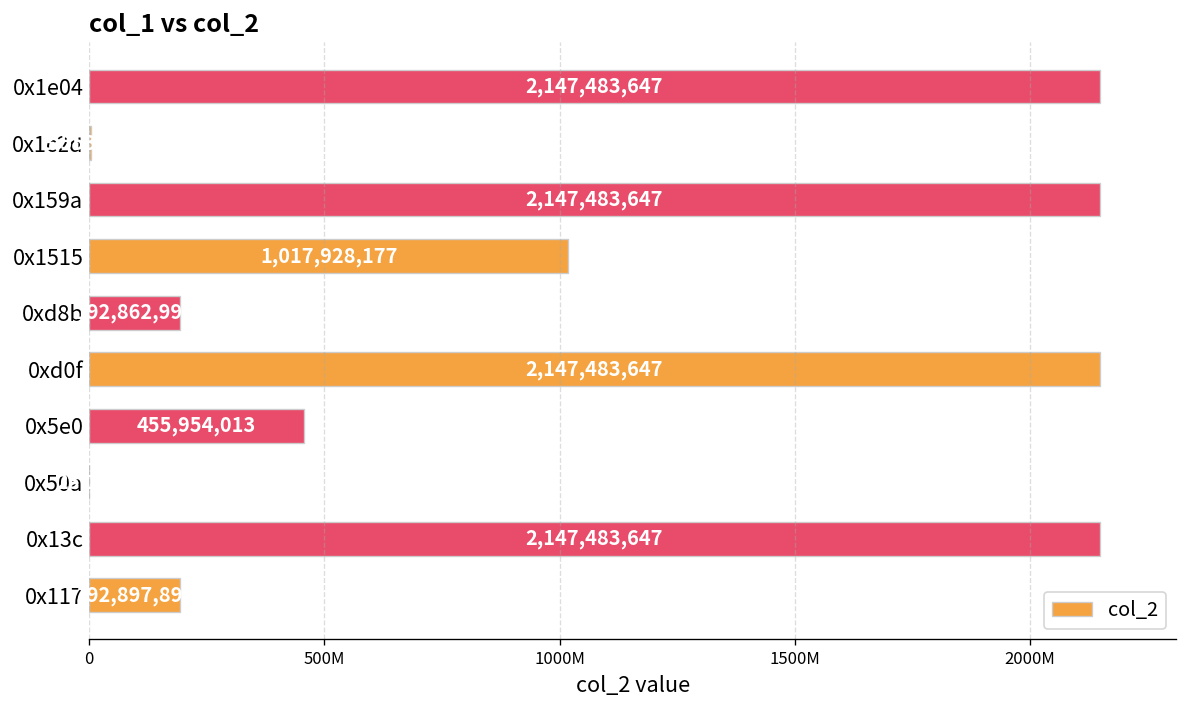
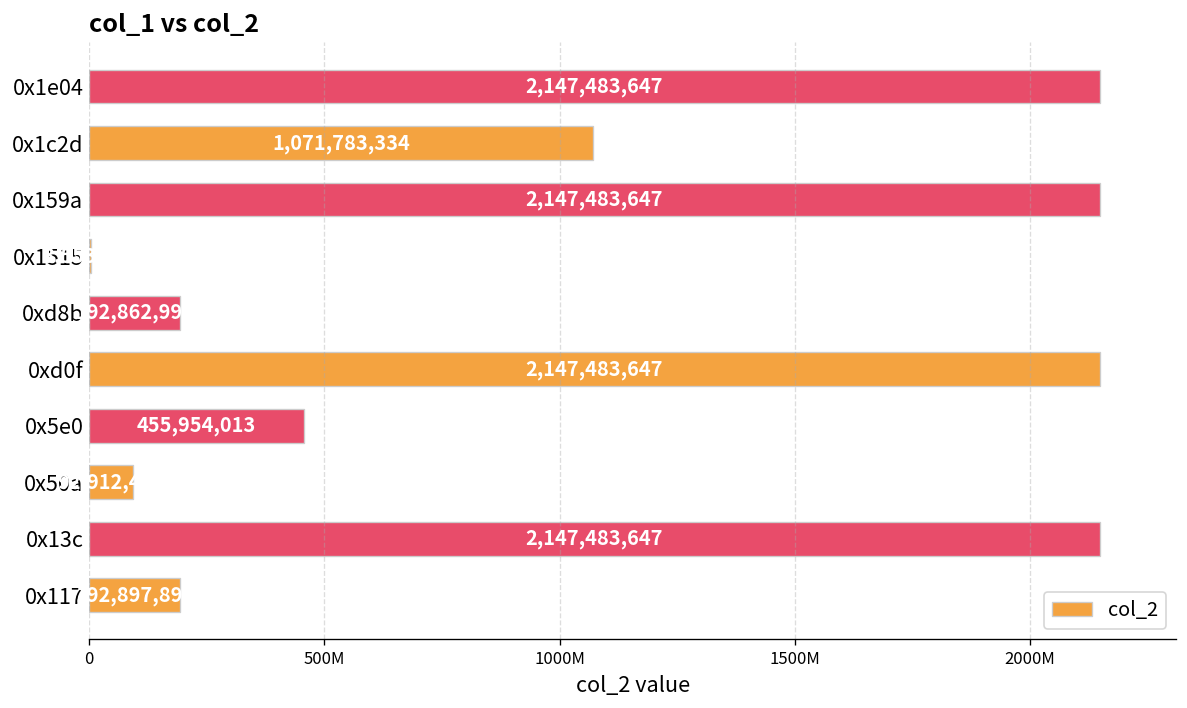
0x1c2d: 0 -> 1070000000
0x1515: 1020000000 -> 0
0x50a: 0 -> 90000000
